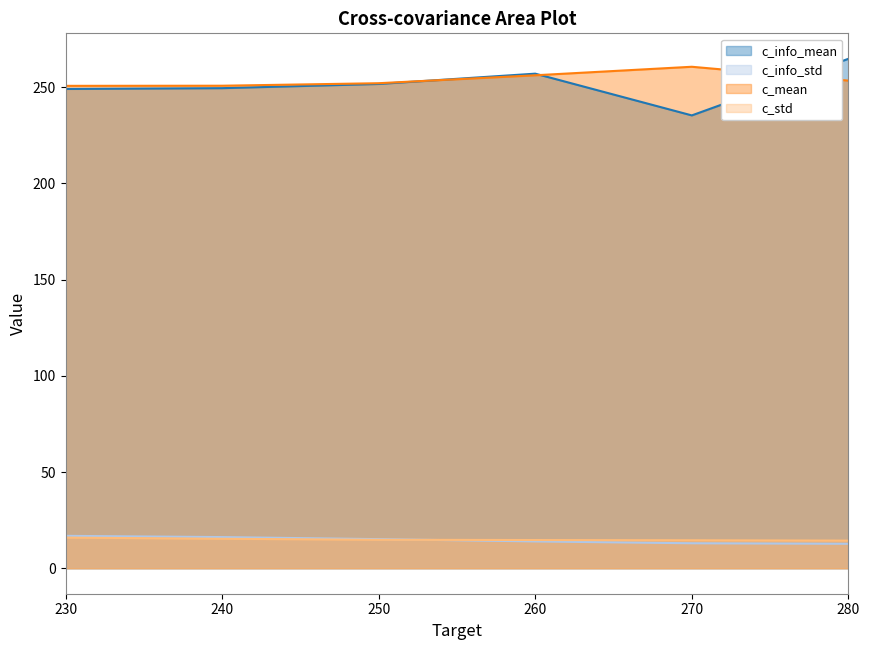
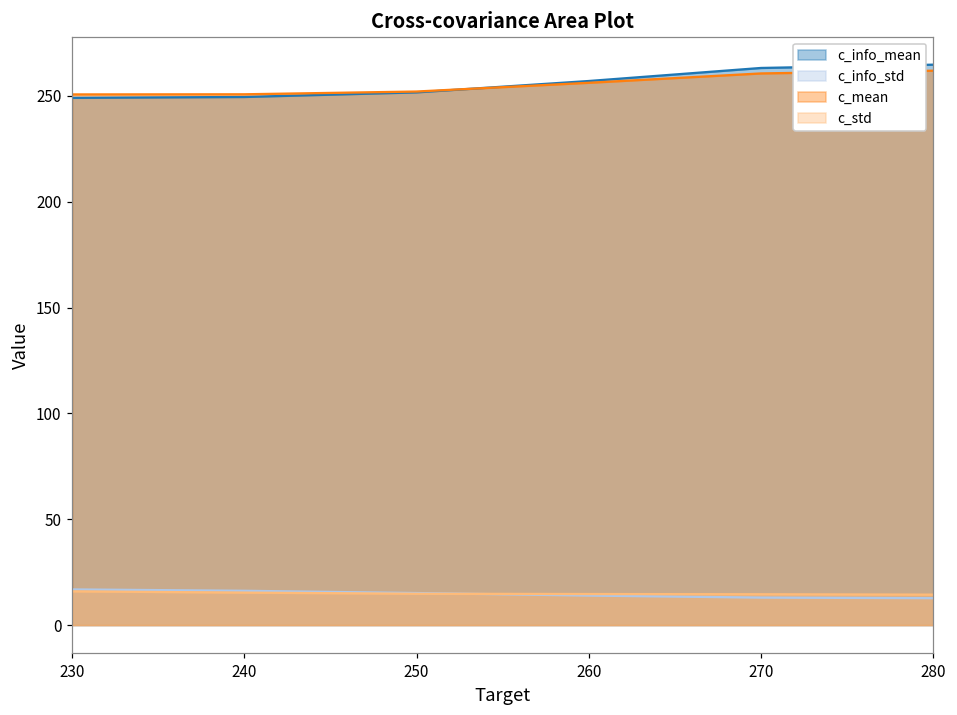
c_info_mean, 270: 235 -> 263
c_mean, 280: 253 -> 262
